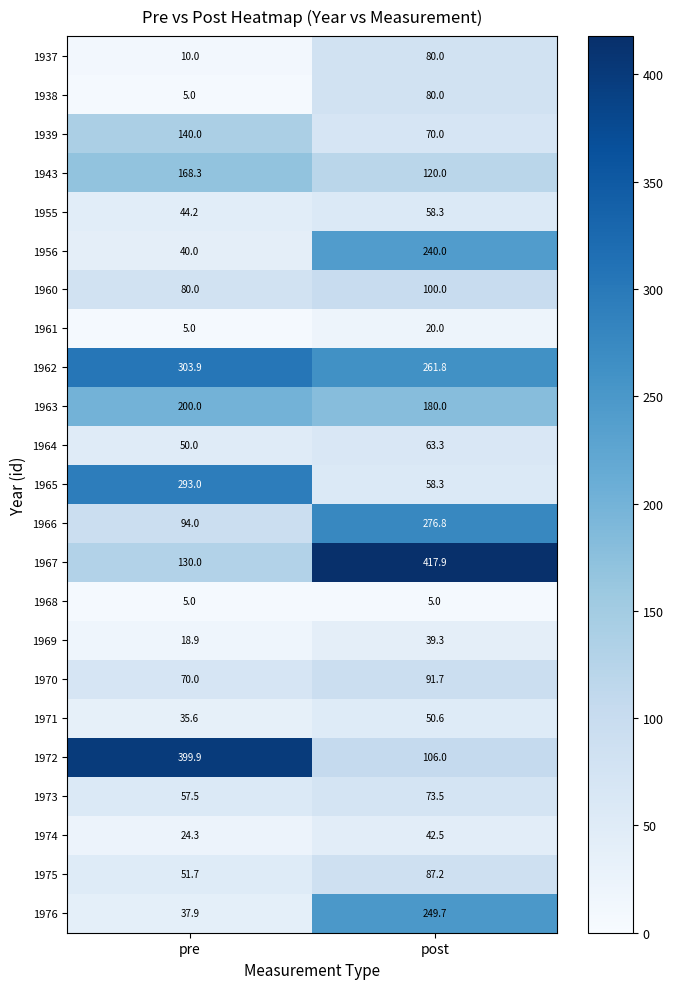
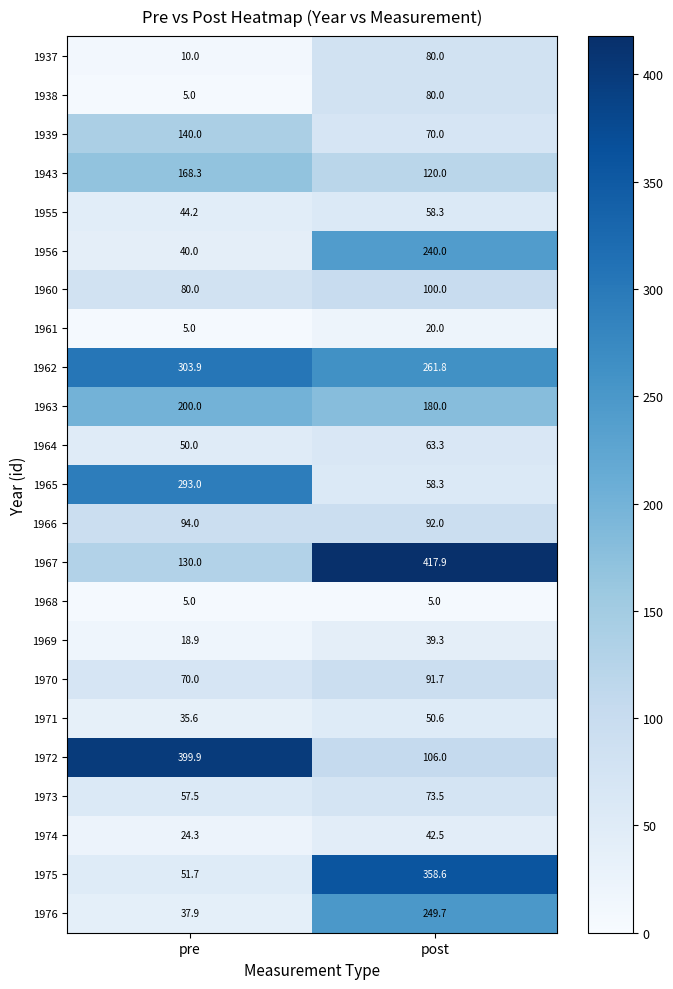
1966, post: 276.8 -> 92.0
1975, post: 87.2 -> 358.6
